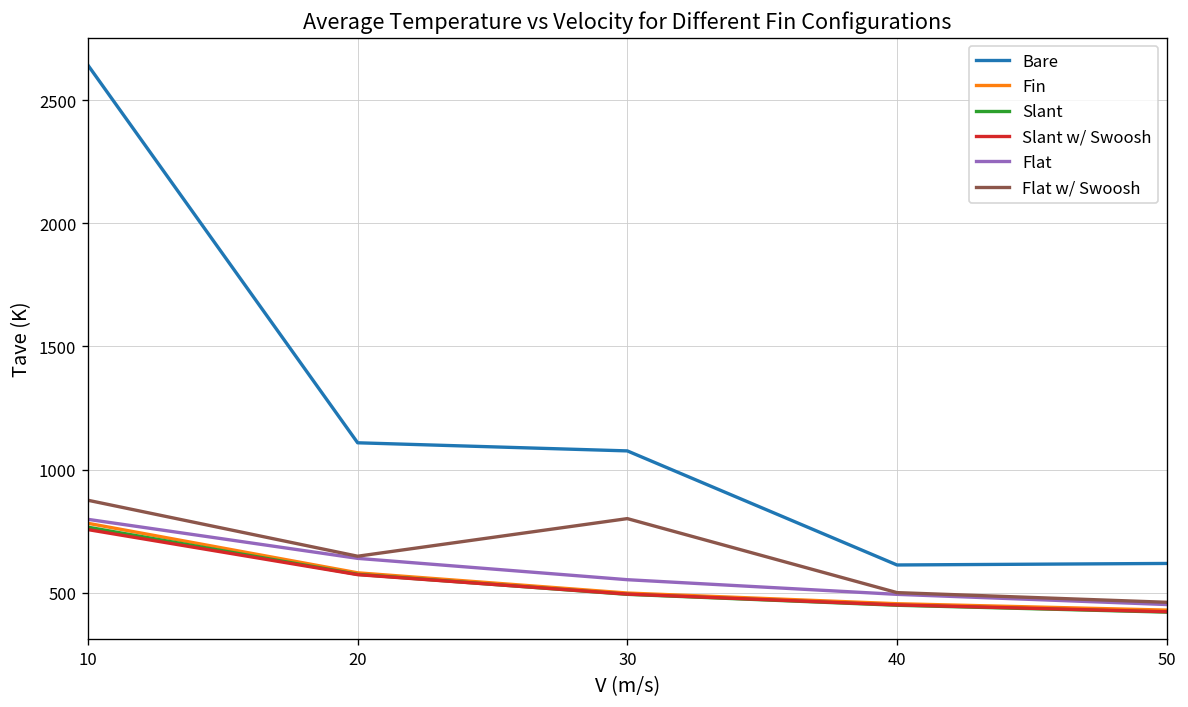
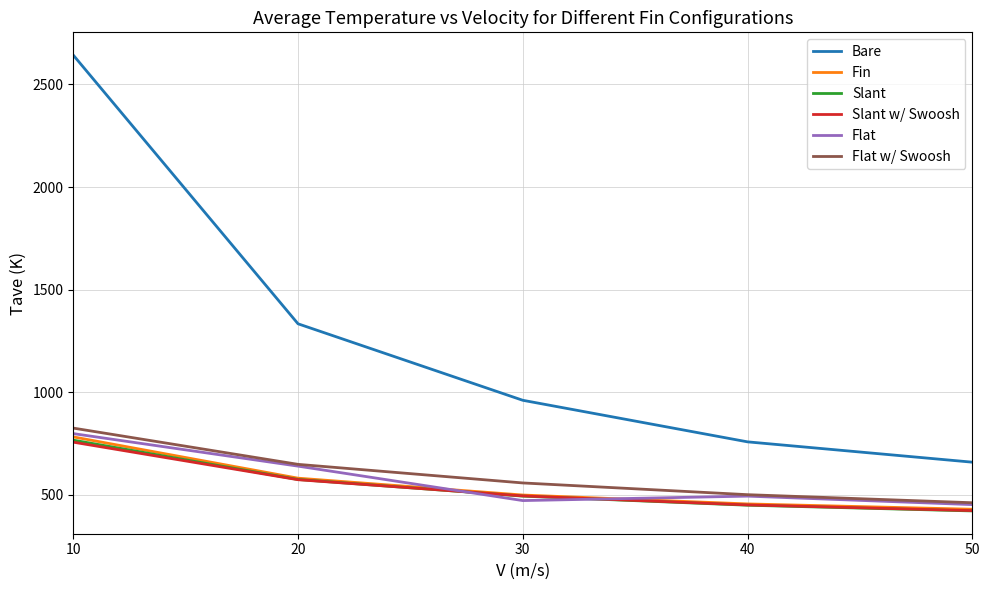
Flat w/ Swoosh, 10: 880 -> 820
Bare, 20: 1110 -> 1330
Bare, 30: 1080 -> 960
Flat, 30: 550 -> 470
Flat w/ Swoosh, 30: 800 -> 560
Bare, 40: 610 -> 760
Bare, 50: 620 -> 660
